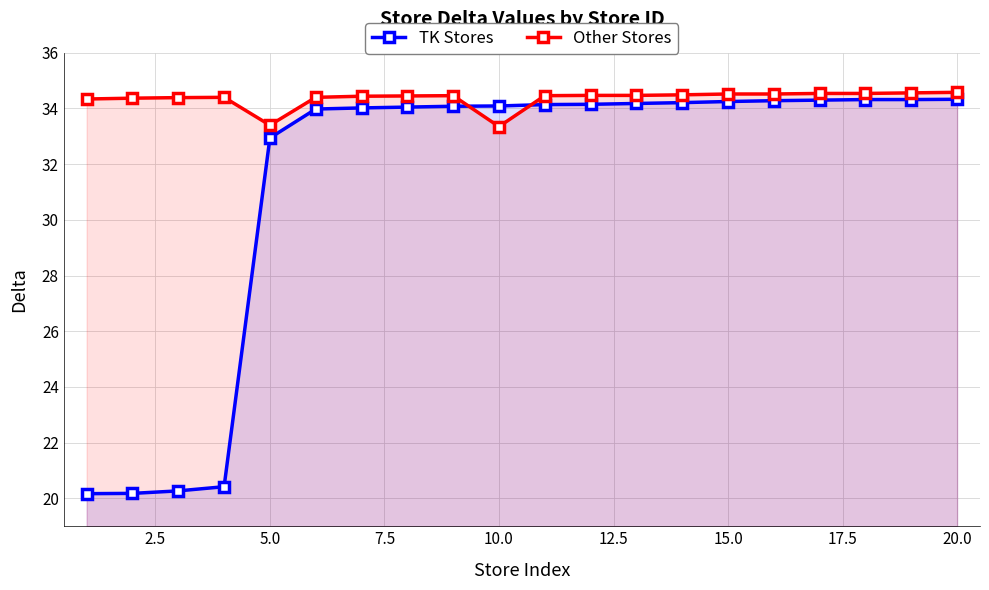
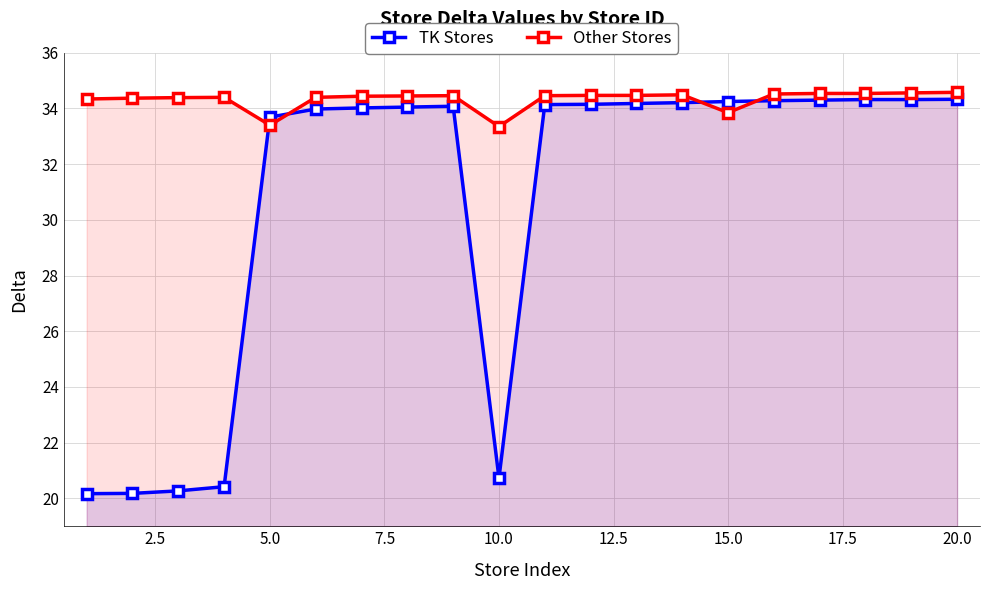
TK Stores, 5.0: 32.9 -> 33.7
TK Stores, 10.0: 34.1 -> 20.7
Other Stores, 15.0: 34.5 -> 33.9
